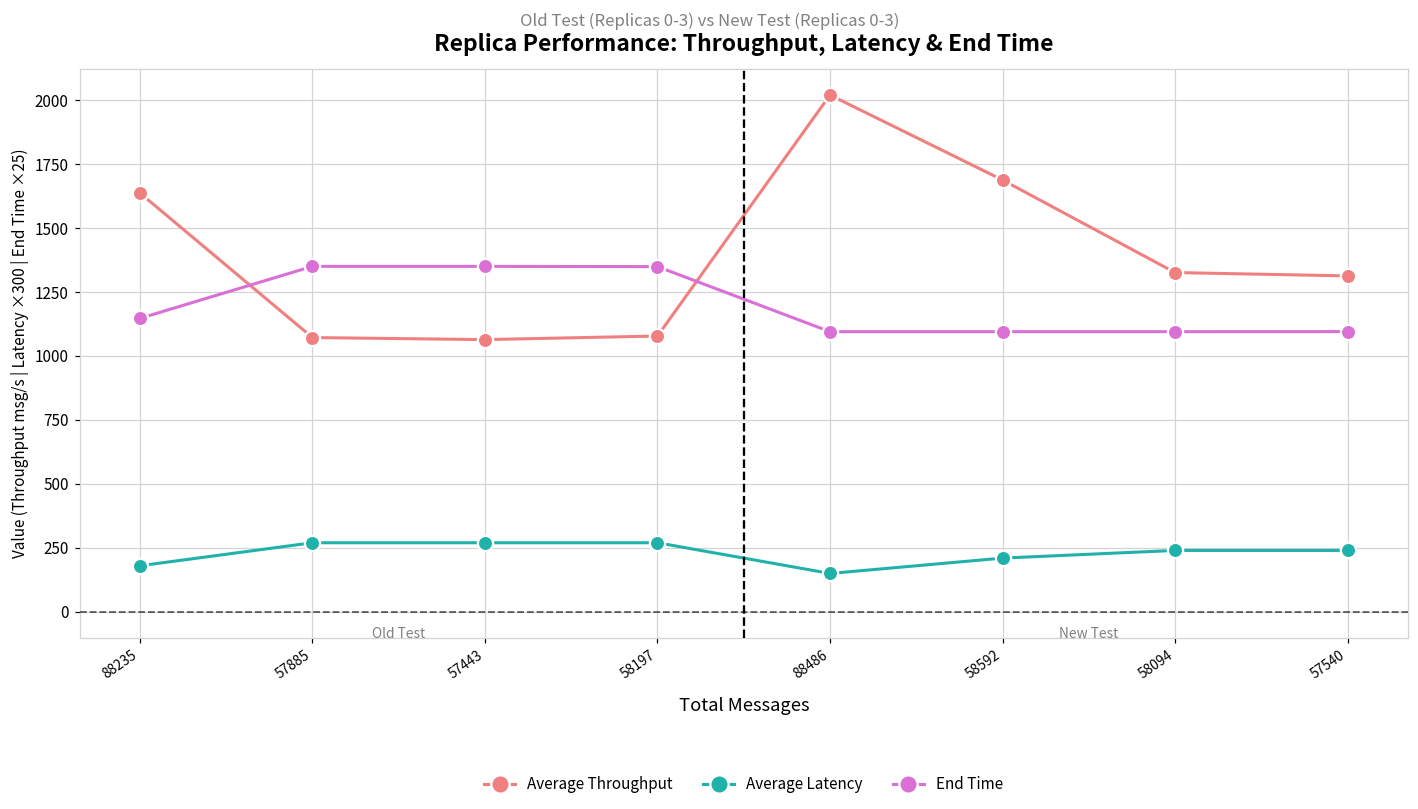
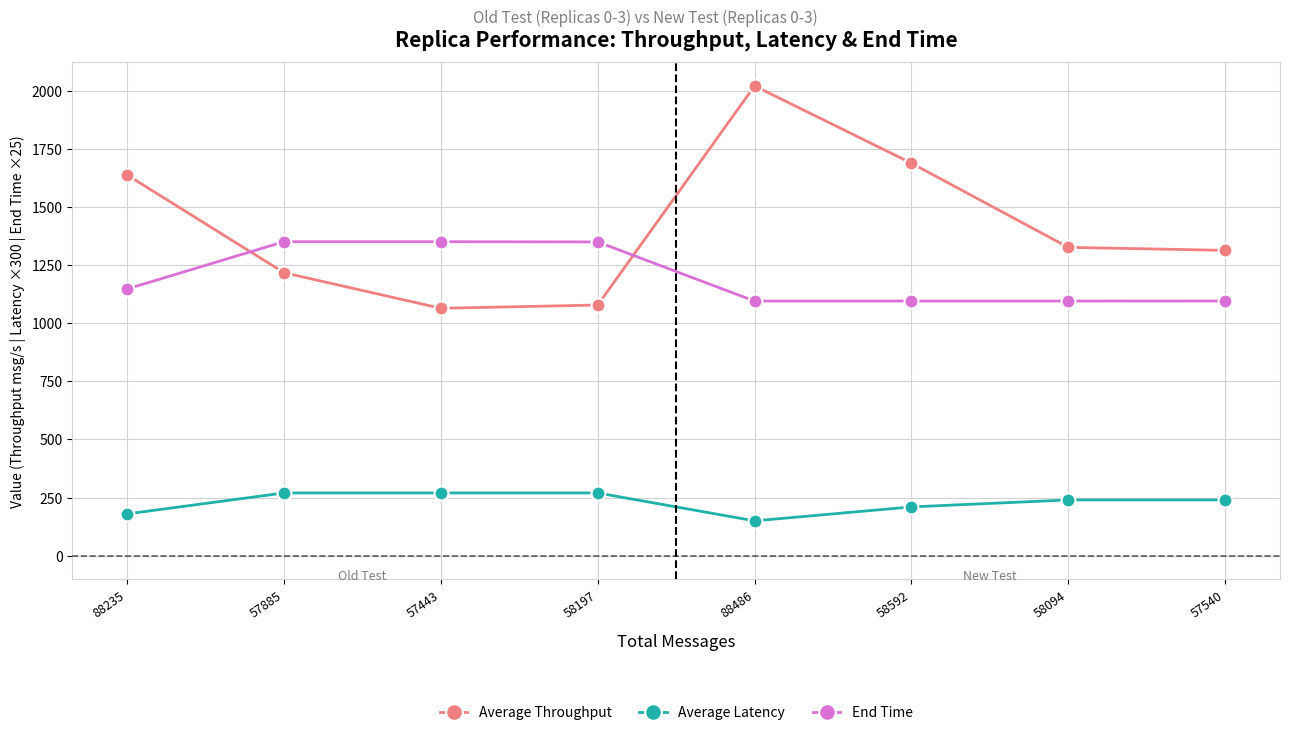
Average Throughput, 57885: 1070 -> 1220
